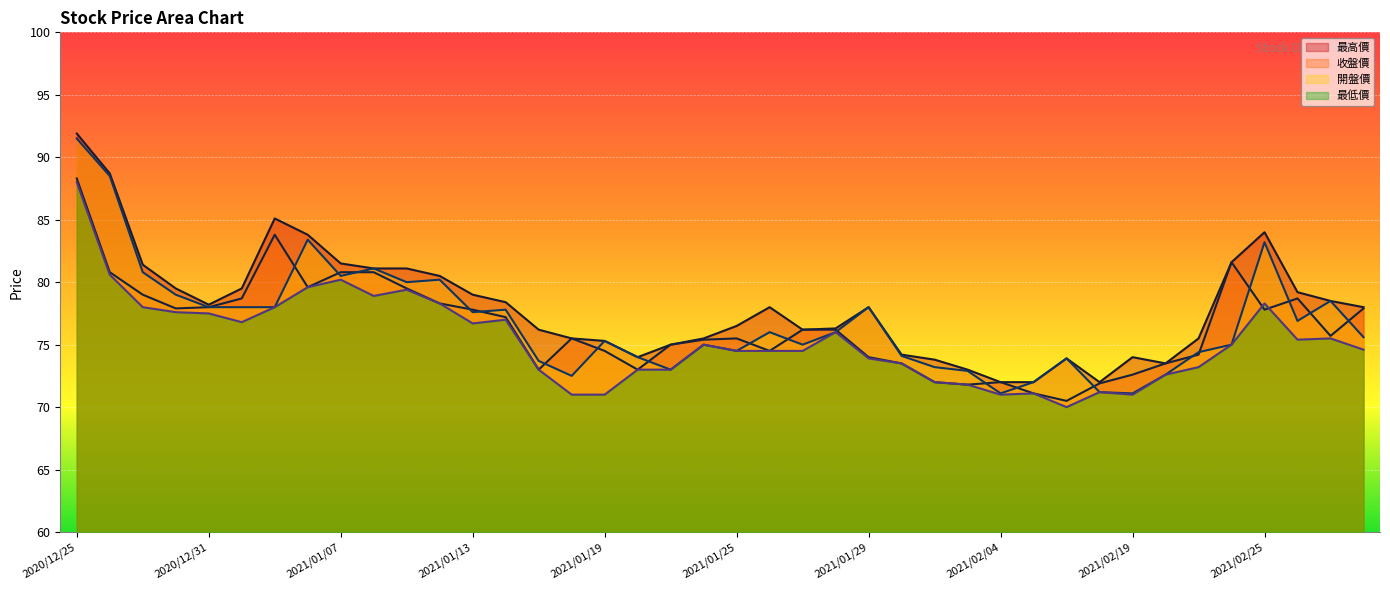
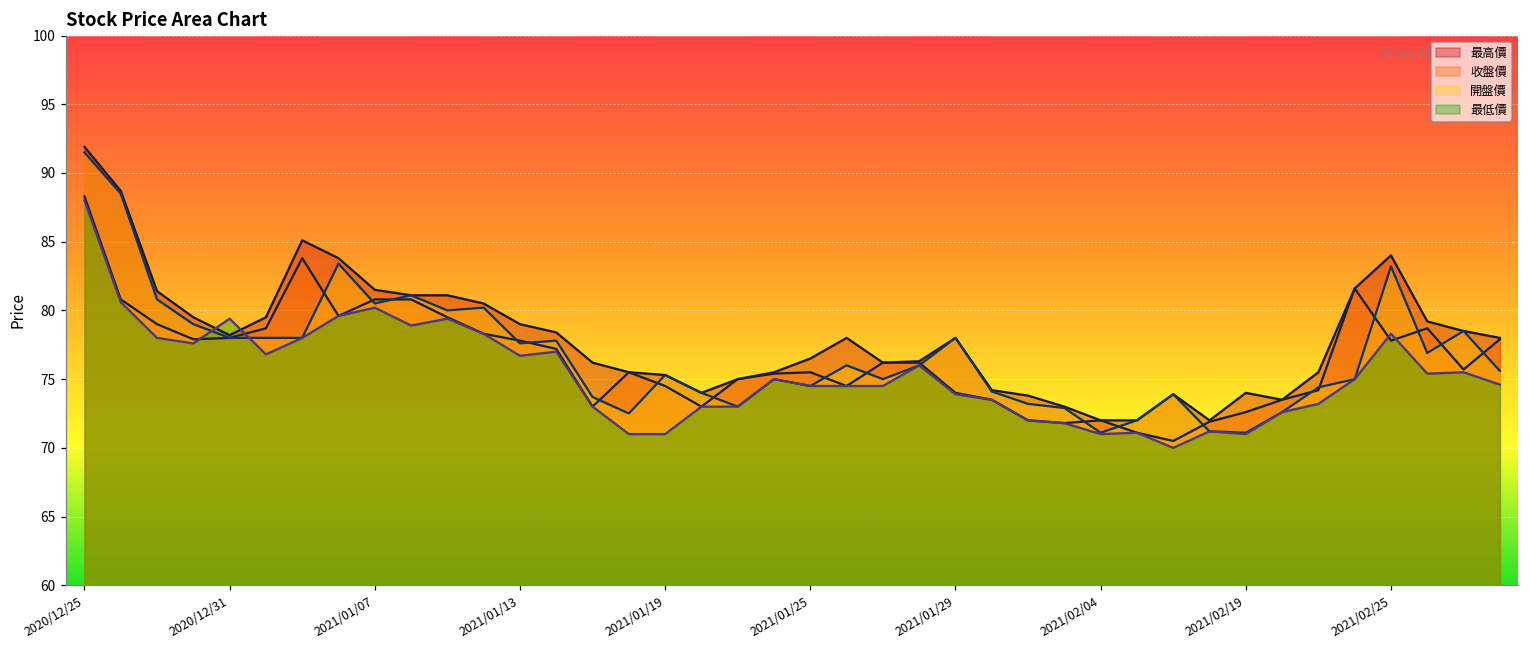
最低價, 2020/12/31: 77.5 -> 79.4
